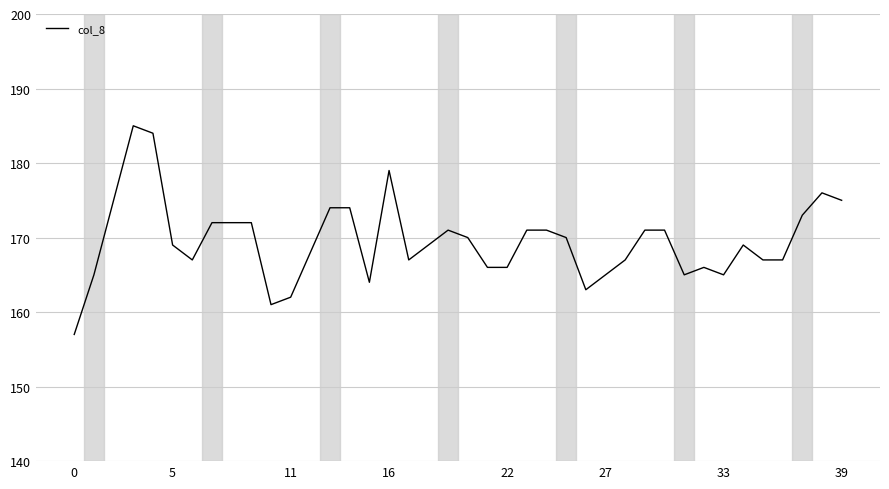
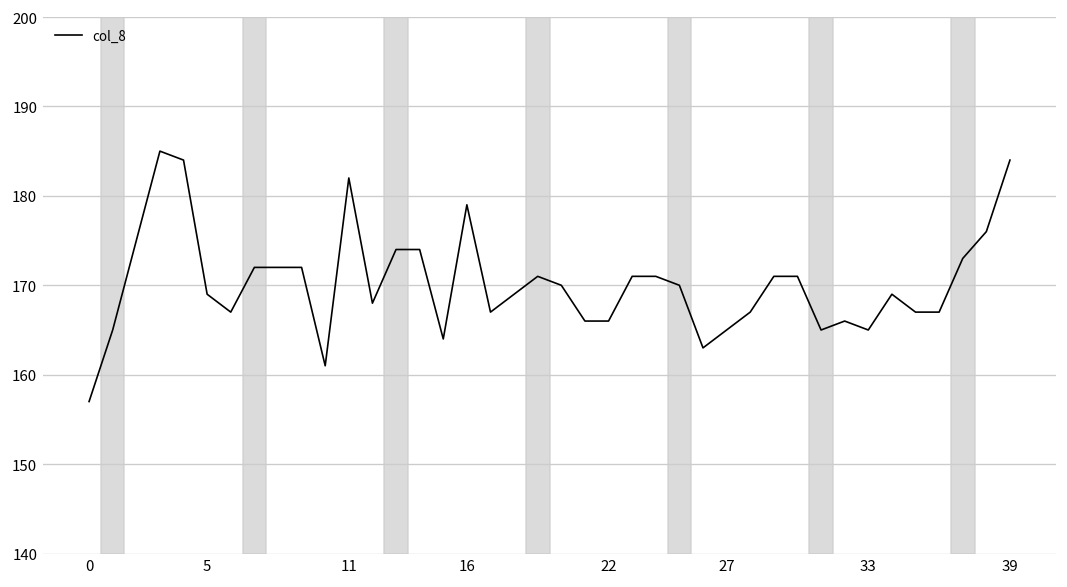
11: 162 -> 182
39: 175 -> 184
